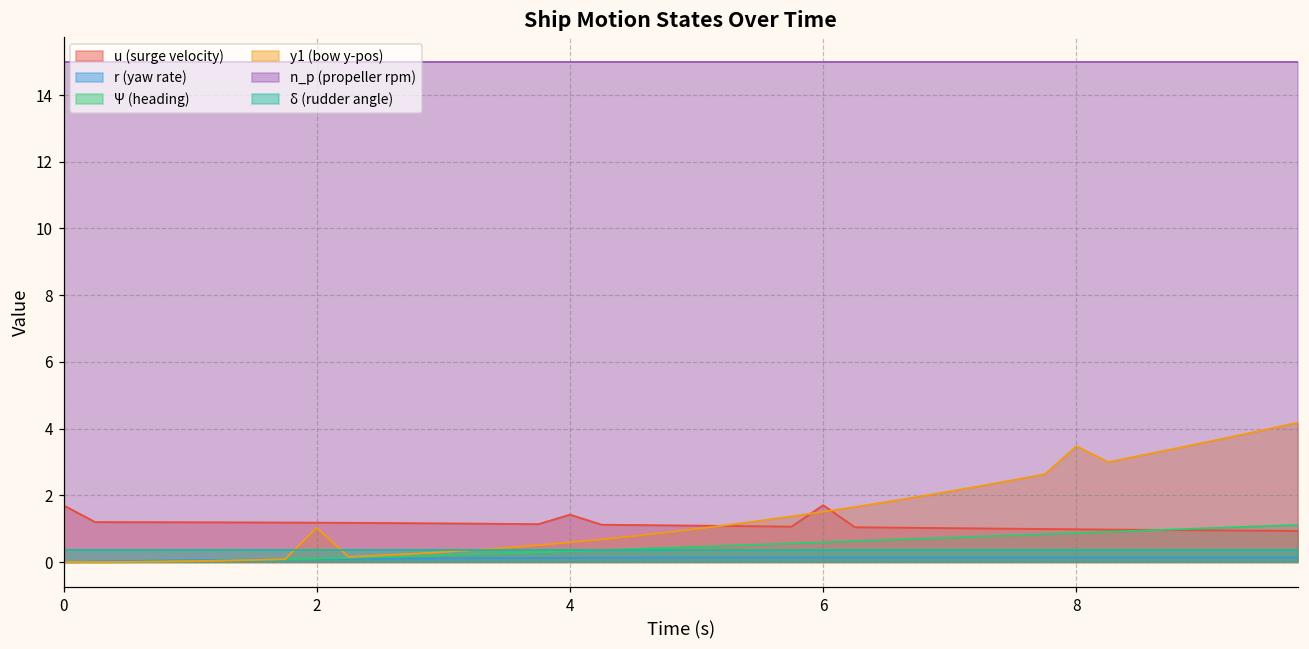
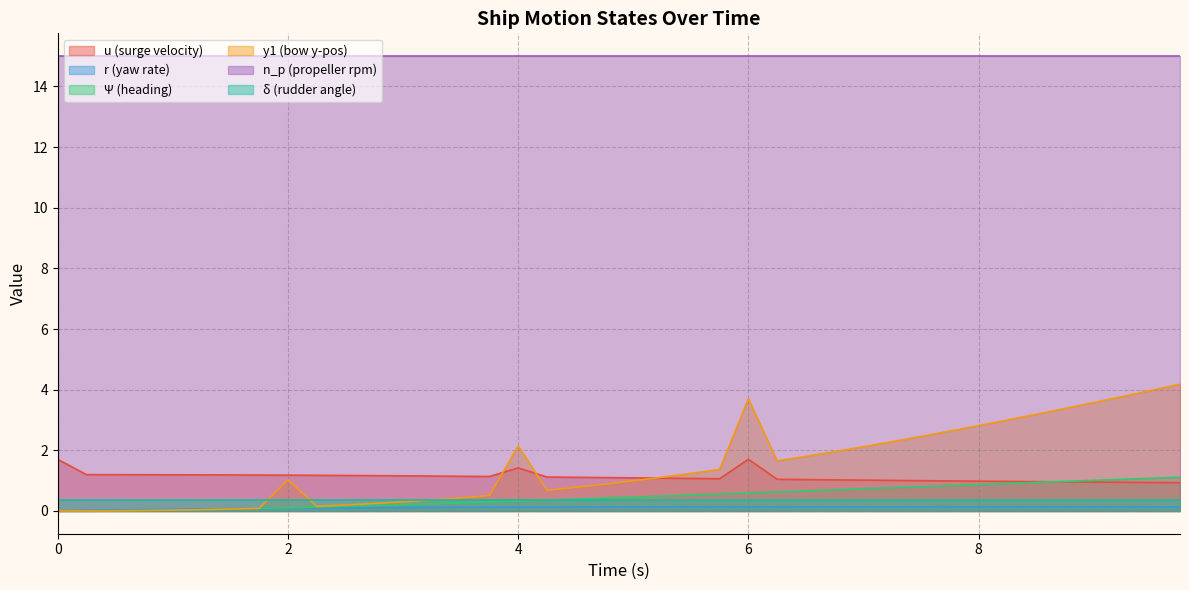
y1 (bow y-pos), 4: 0.6 -> 2.1
y1 (bow y-pos), 6: 1.5 -> 3.7
y1 (bow y-pos), 8: 3.5 -> 2.8
